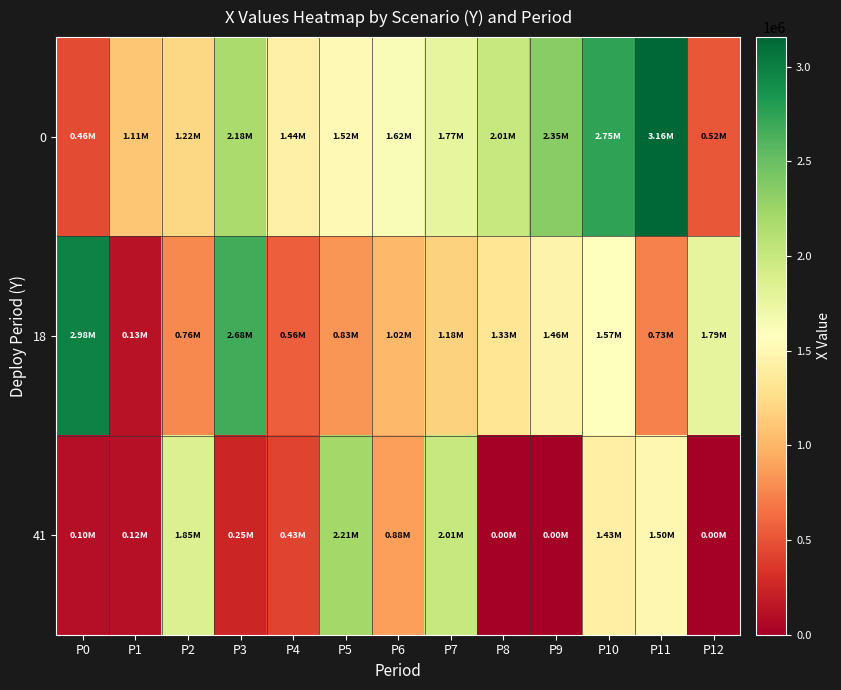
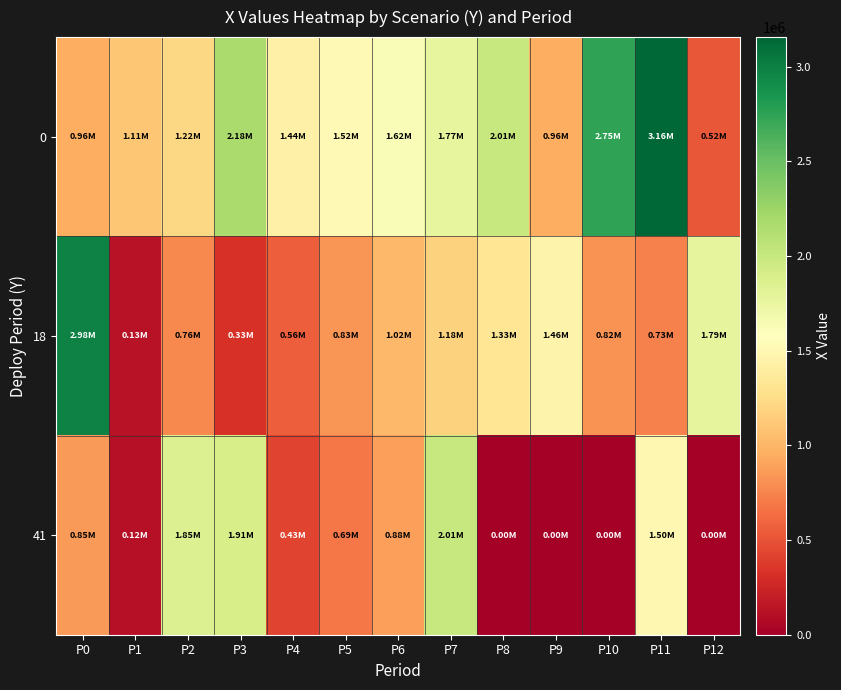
0, P0: 0.46M -> 0.96M
0, P9: 2.35M -> 0.96M
18, P3: 2.68M -> 0.33M
18, P10: 1.57M -> 0.82M
41, P0: 0.10M -> 0.85M
41, P3: 0.25M -> 1.91M
41, P5: 2.21M -> 0.69M
41, P10: 1.43M -> 0.00M
